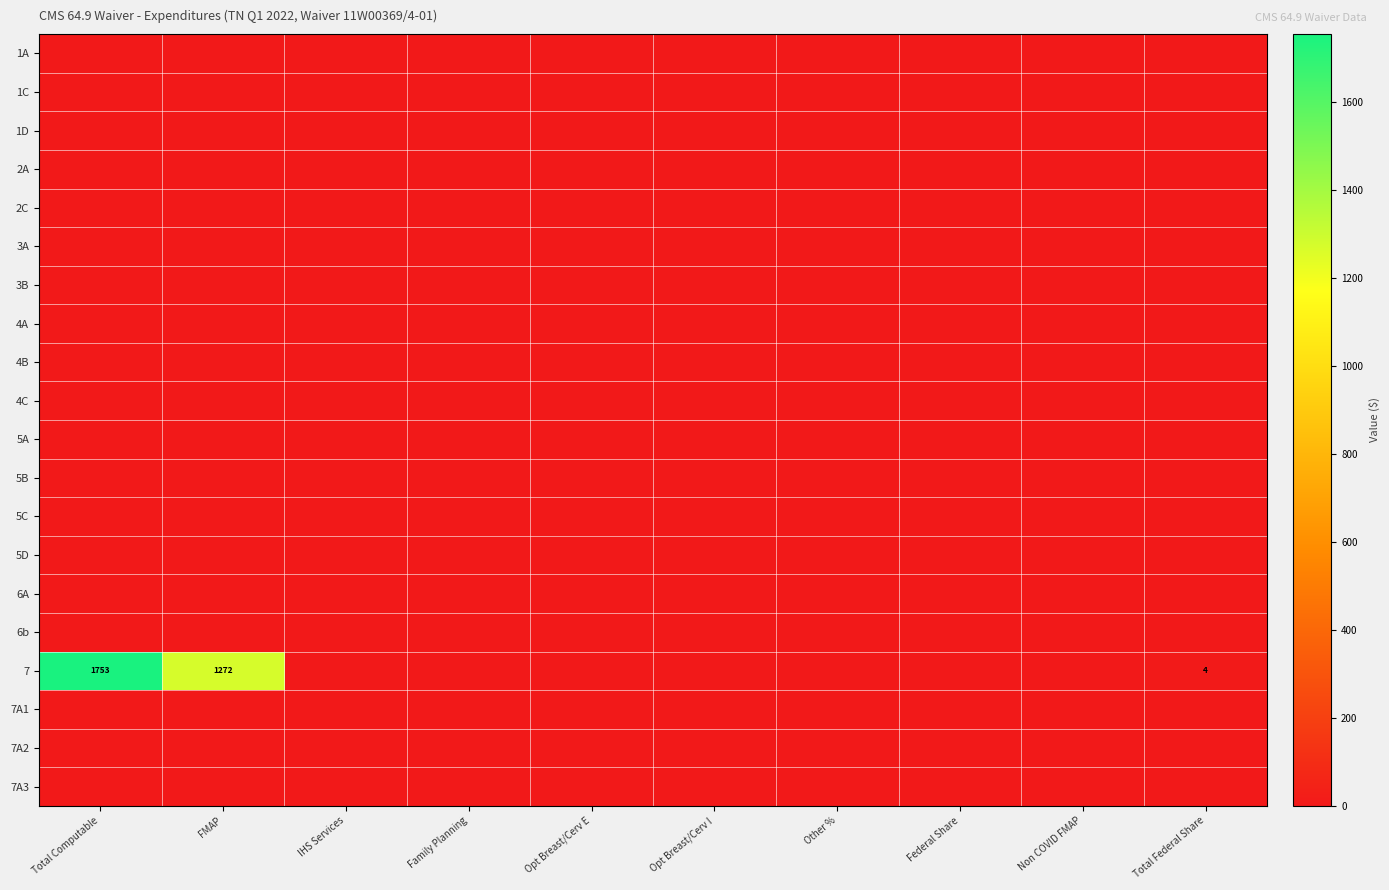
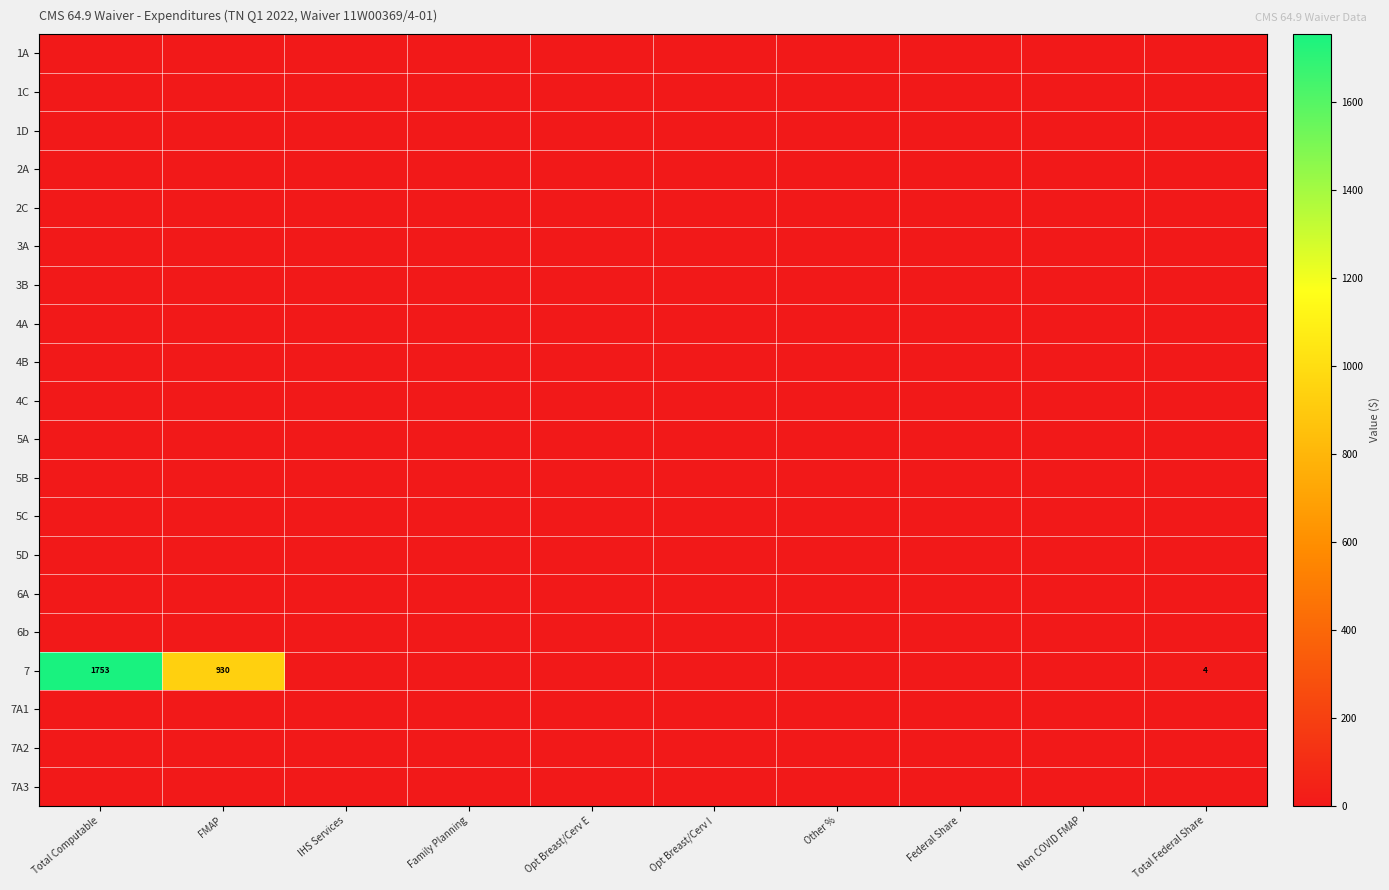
7, FMAP: 1272 -> 930
